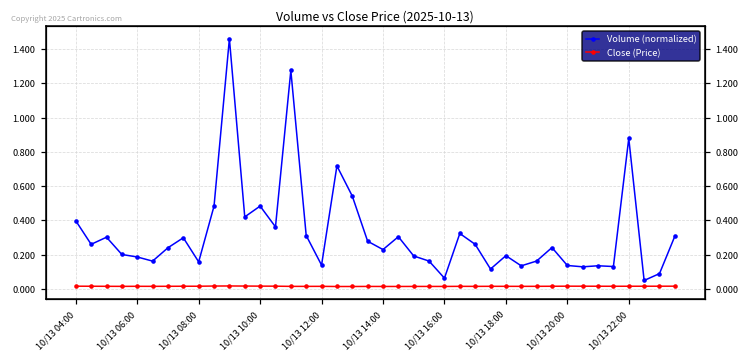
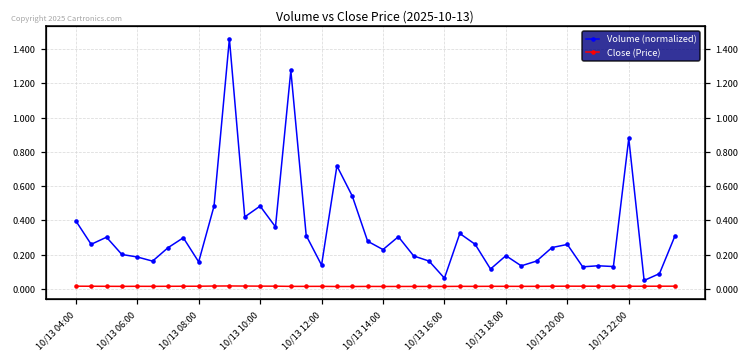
Volume (normalized), 10/13 20:00: 0.14 -> 0.26
